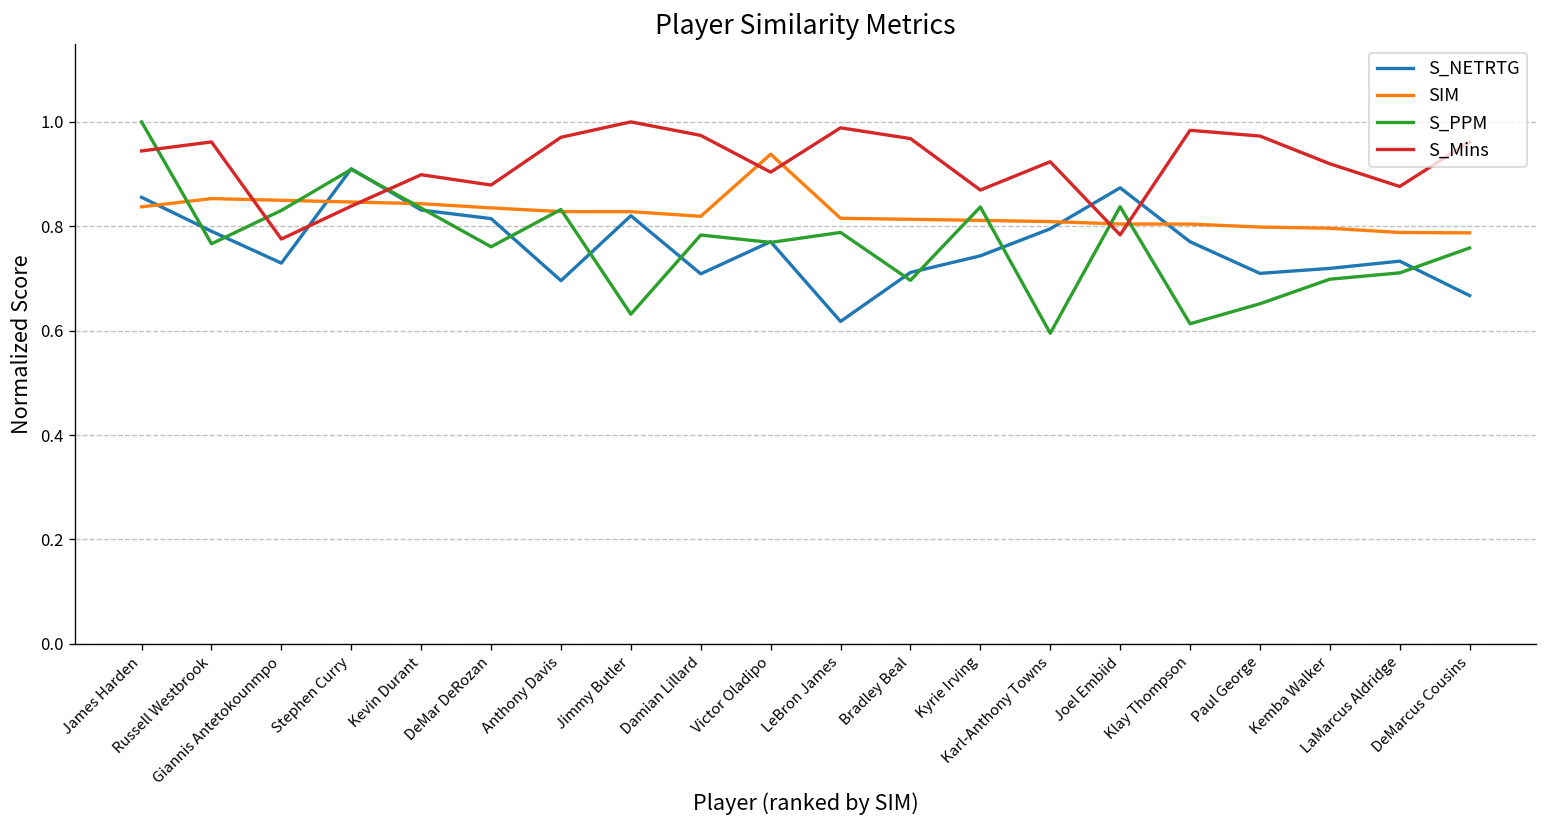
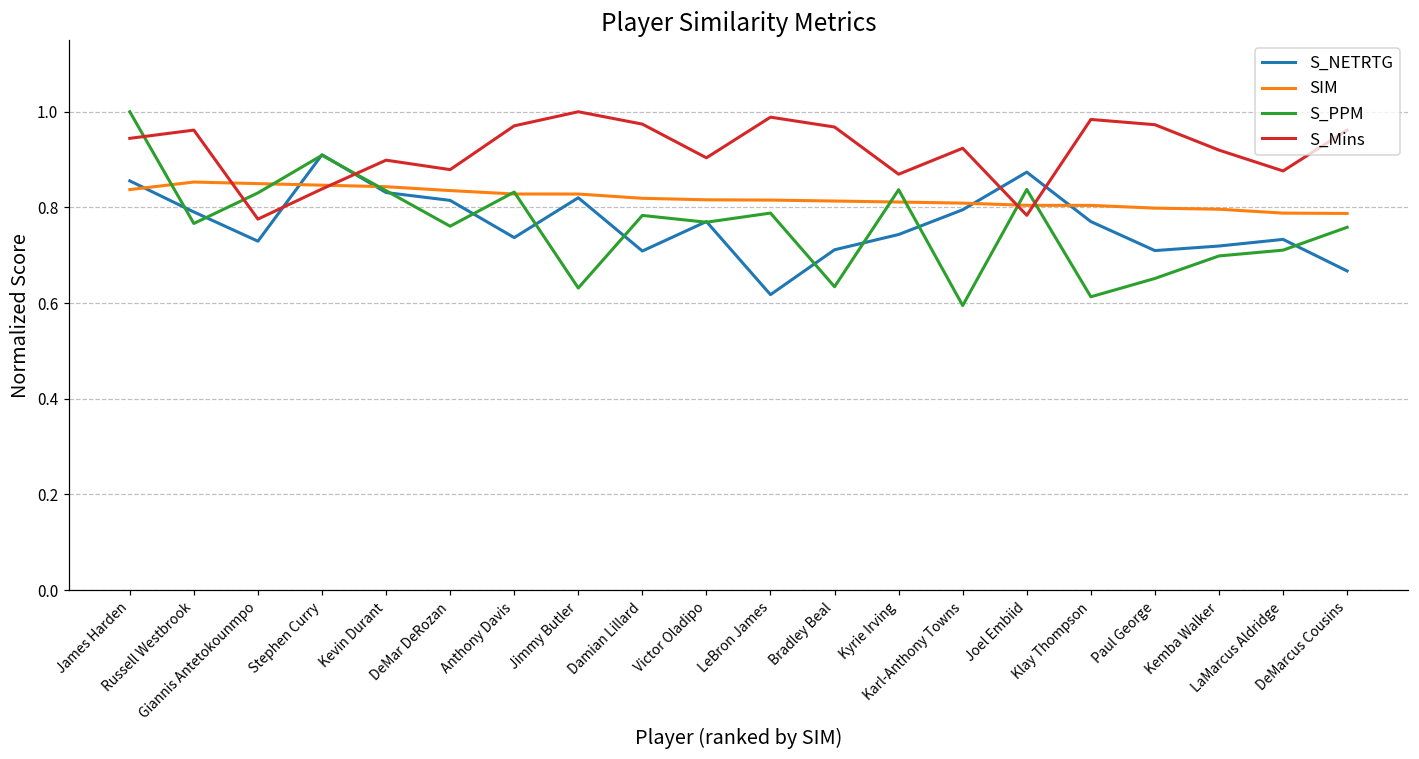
S_NETRTG, Anthony Davis: 0.70 -> 0.74
SIM, Victor Oladipo: 0.94 -> 0.82
S_PPM, Bradley Beal: 0.70 -> 0.63
